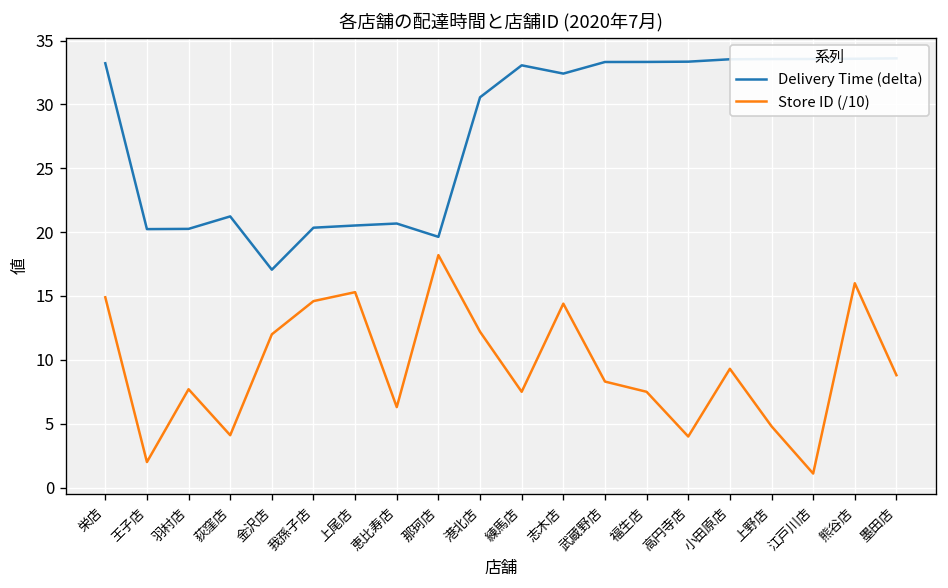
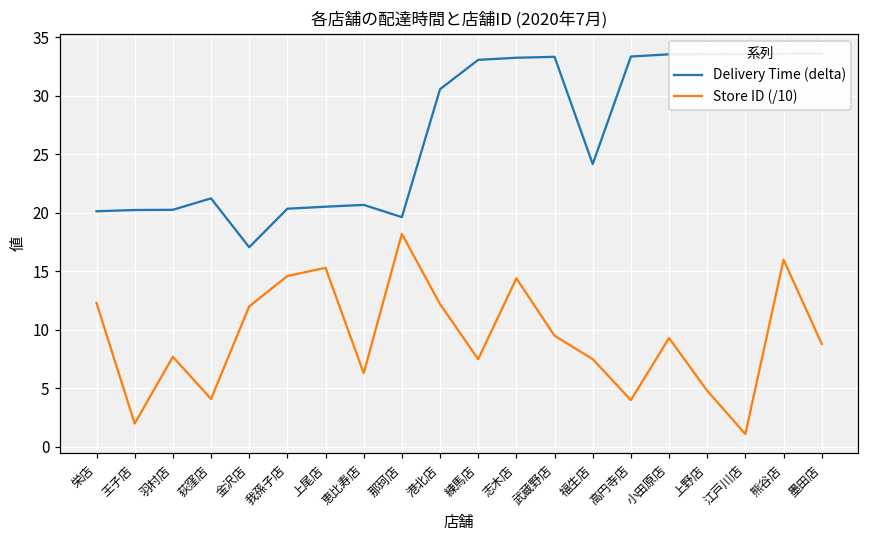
Delivery Time (delta), 栄店: 33.2 -> 20.1
Store ID (/10), 栄店: 14.9 -> 12.3
Delivery Time (delta), 志木店: 32.4 -> 33.2
Store ID (/10), 武蔵野店: 8.3 -> 9.5
Delivery Time (delta), 福生店: 33.3 -> 24.2
